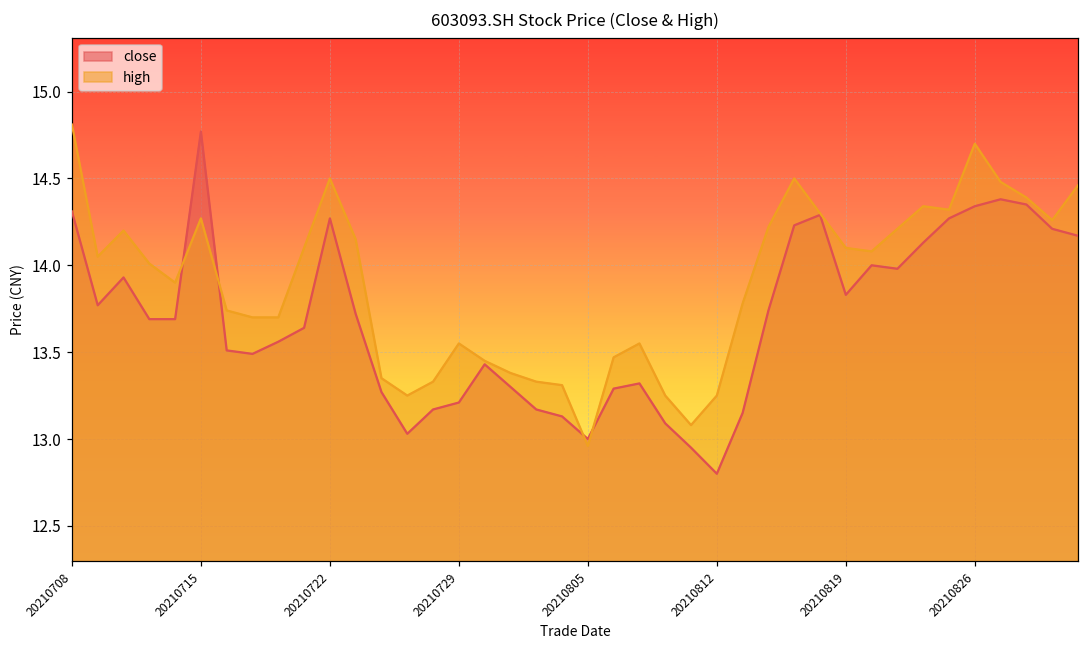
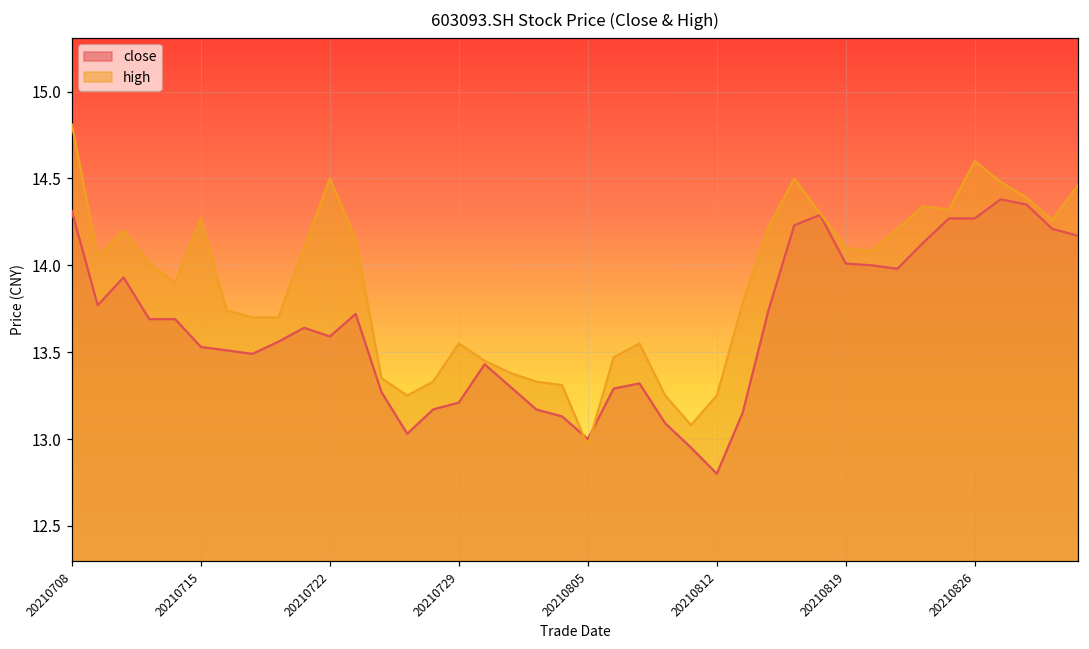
close, 20210715: 14.77 -> 13.53
close, 20210722: 14.27 -> 13.59
close, 20210819: 13.83 -> 14.01
close, 20210826: 14.34 -> 14.27
high, 20210826: 14.7 -> 14.6
